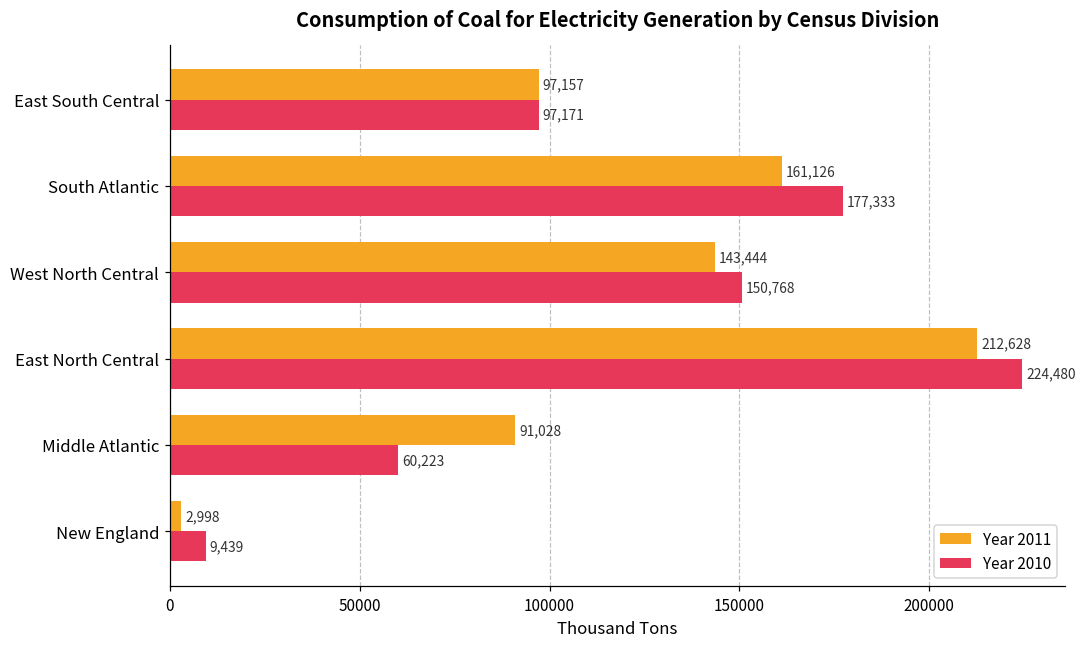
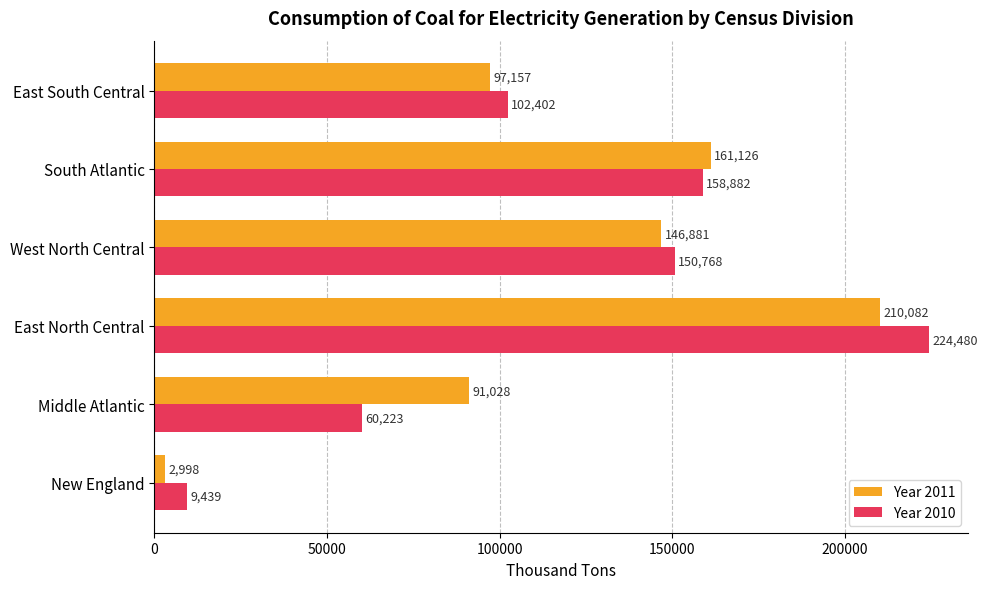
Year 2010, East South Central: 97,171 -> 102,402
Year 2010, South Atlantic: 177,333 -> 158,882
Year 2011, West North Central: 143,444 -> 146,881
Year 2011, East North Central: 212,628 -> 210,082
